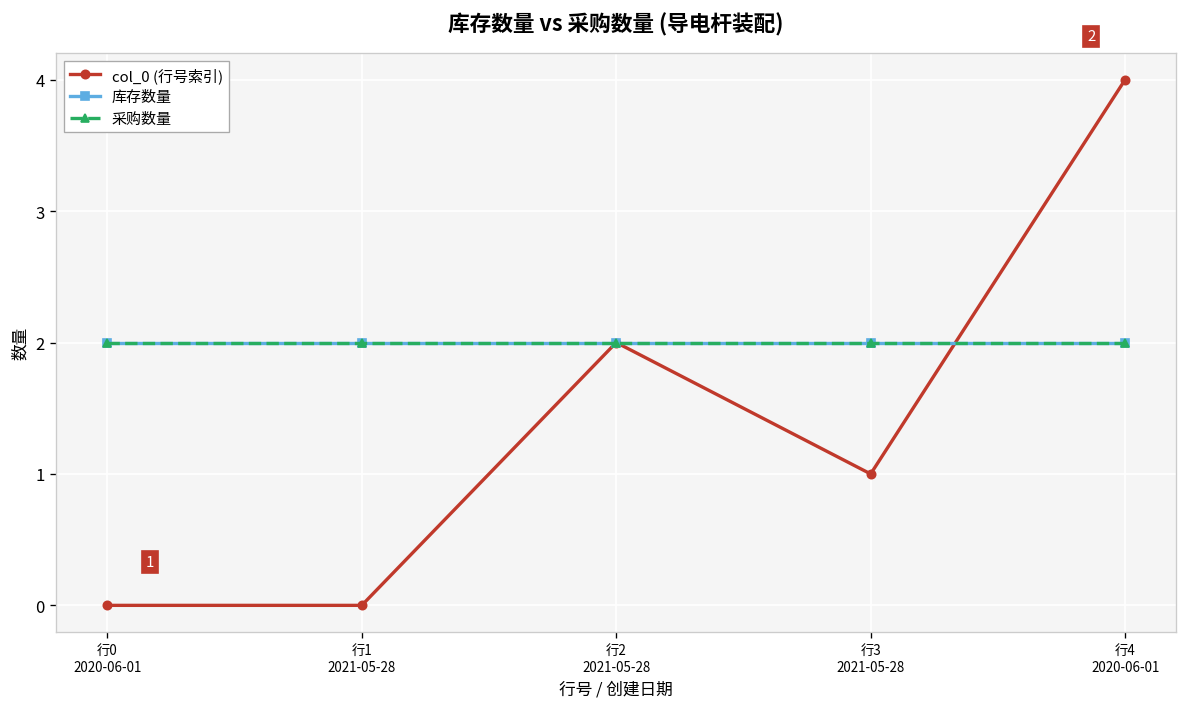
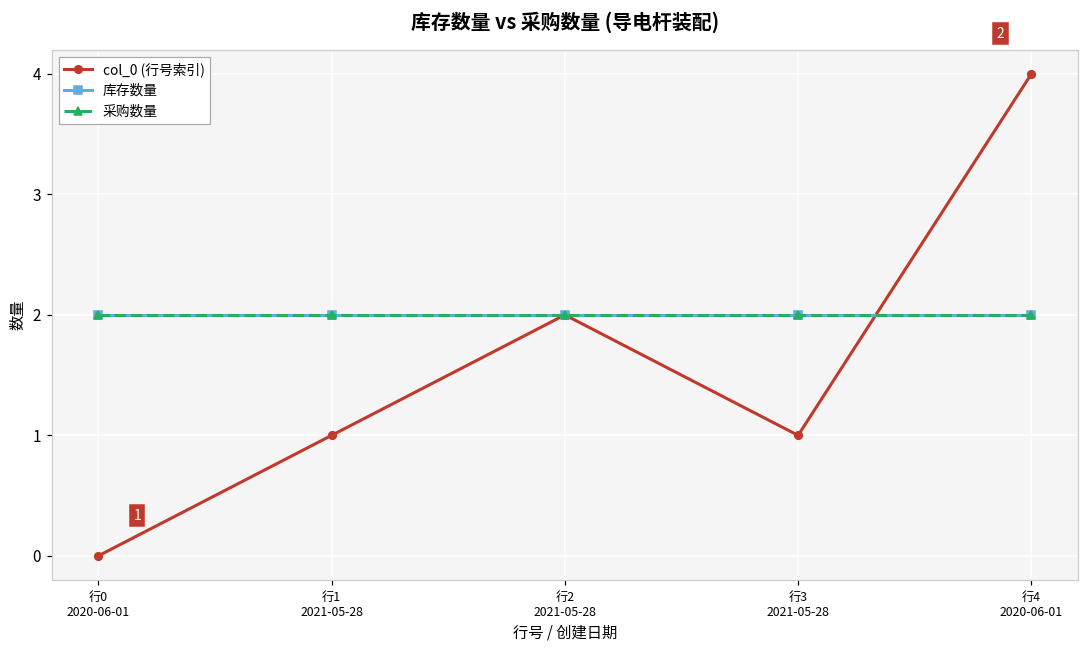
col_0 (行号索引), 行1 2021-05-28: 0 -> 1
